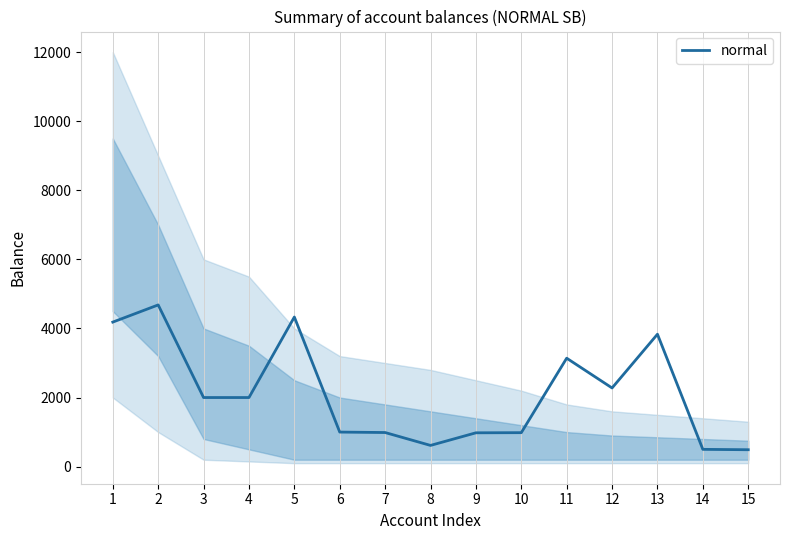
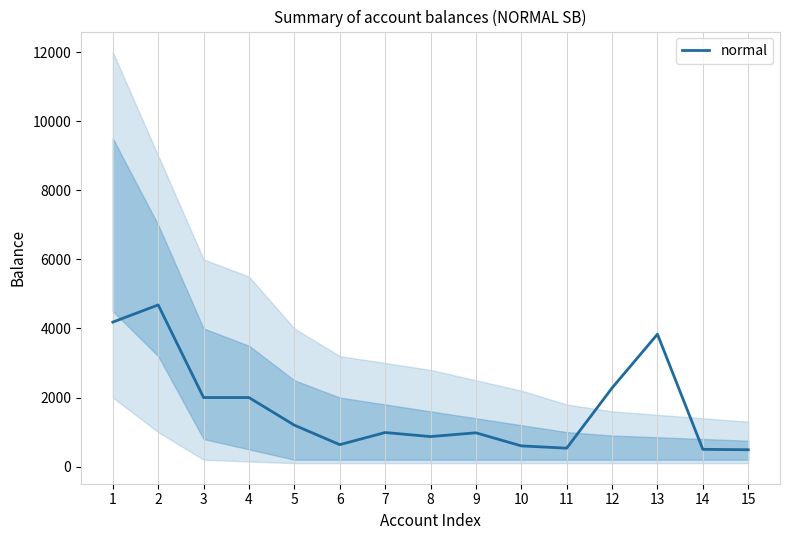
normal, 5: 4300 -> 1200
normal, 6: 1000 -> 600
normal, 8: 600 -> 900
normal, 10: 1000 -> 600
normal, 11: 3100 -> 500
